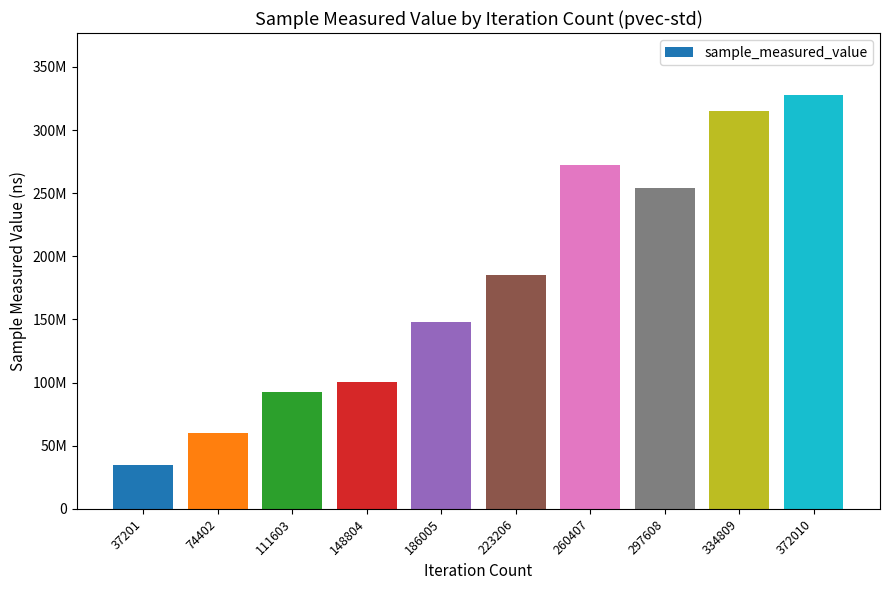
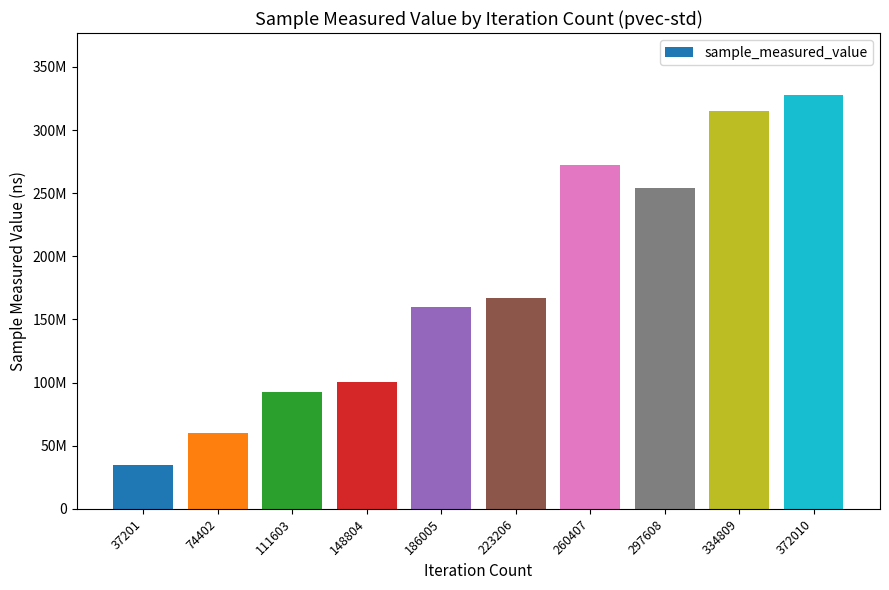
186005: 148000000 -> 160000000
223206: 185000000 -> 167000000
